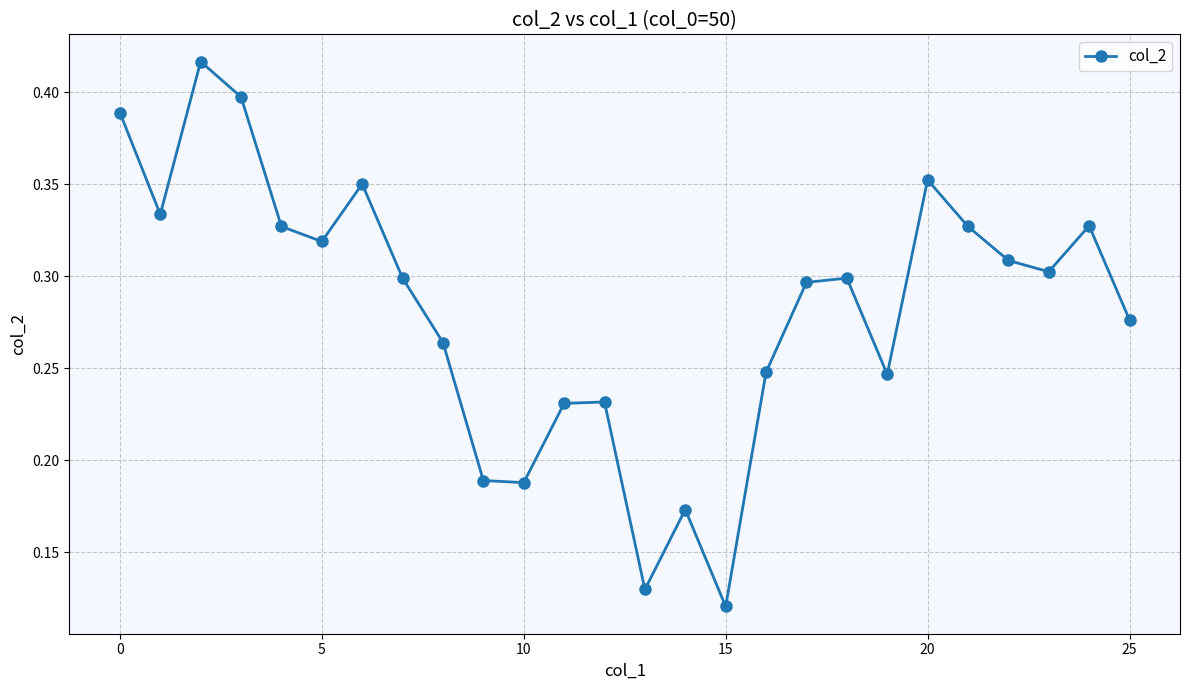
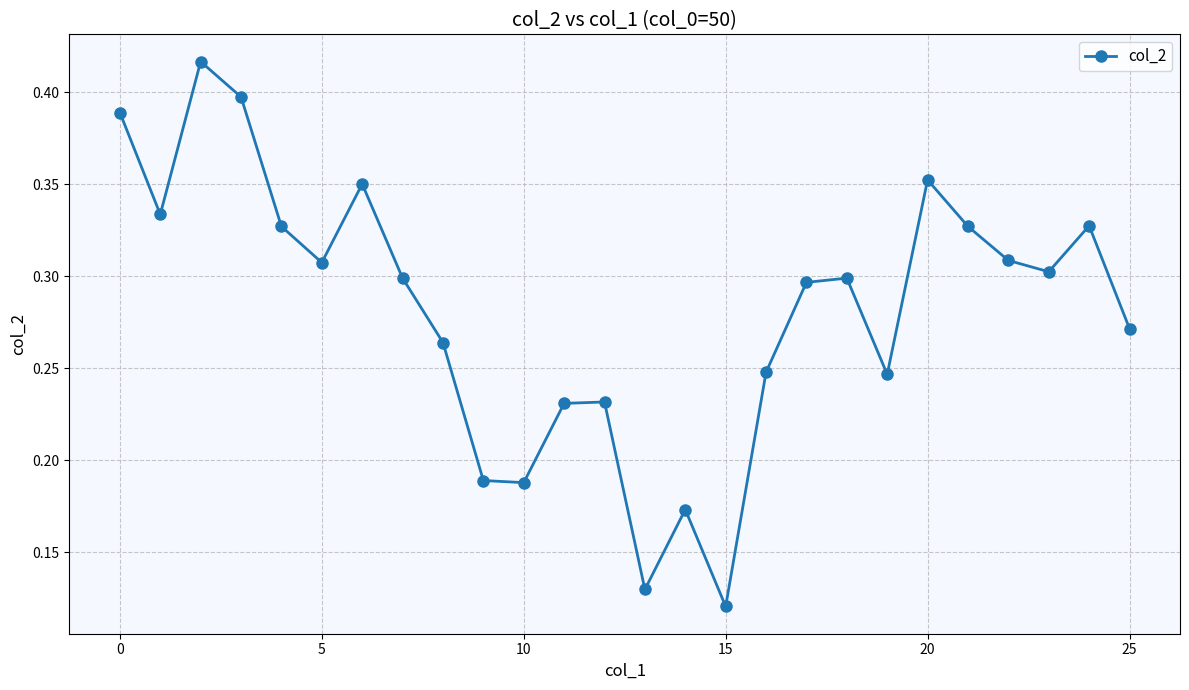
5: 0.319 -> 0.307
25: 0.276 -> 0.271
